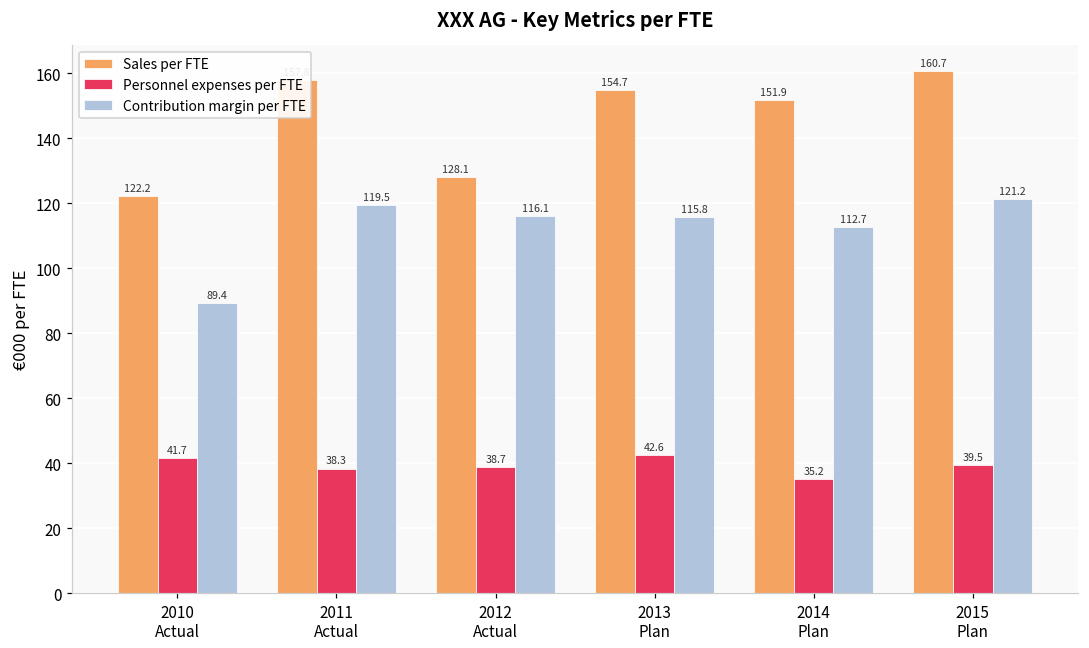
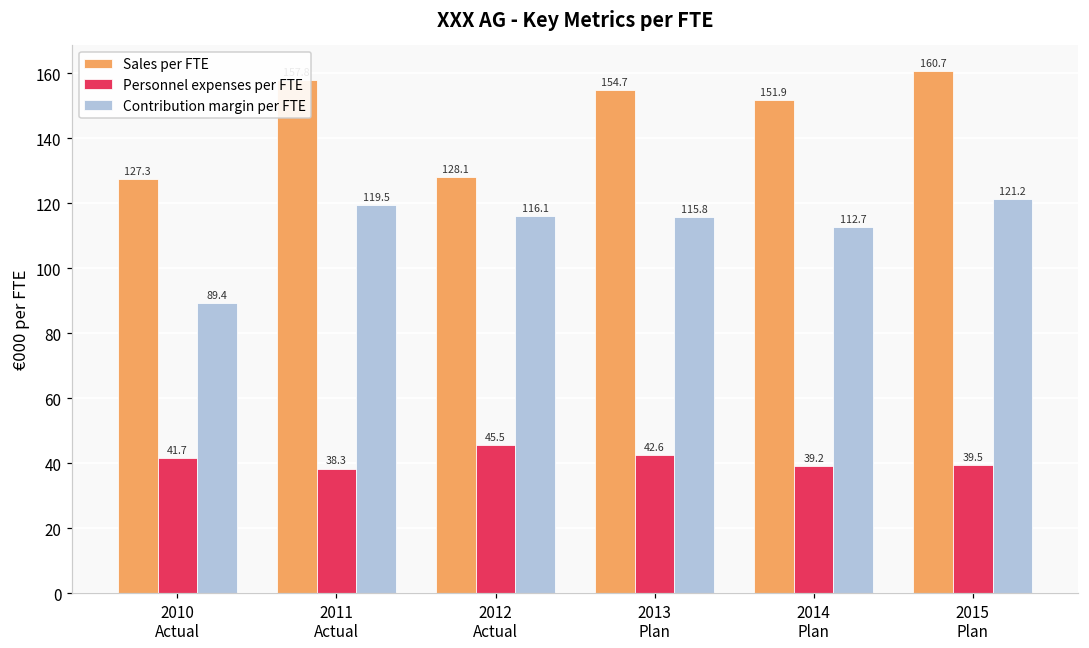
Sales per FTE, 2010 Actual: 122.2 -> 127.3
Personnel expenses per FTE, 2012 Actual: 38.7 -> 45.5
Personnel expenses per FTE, 2014 Plan: 35.2 -> 39.2
